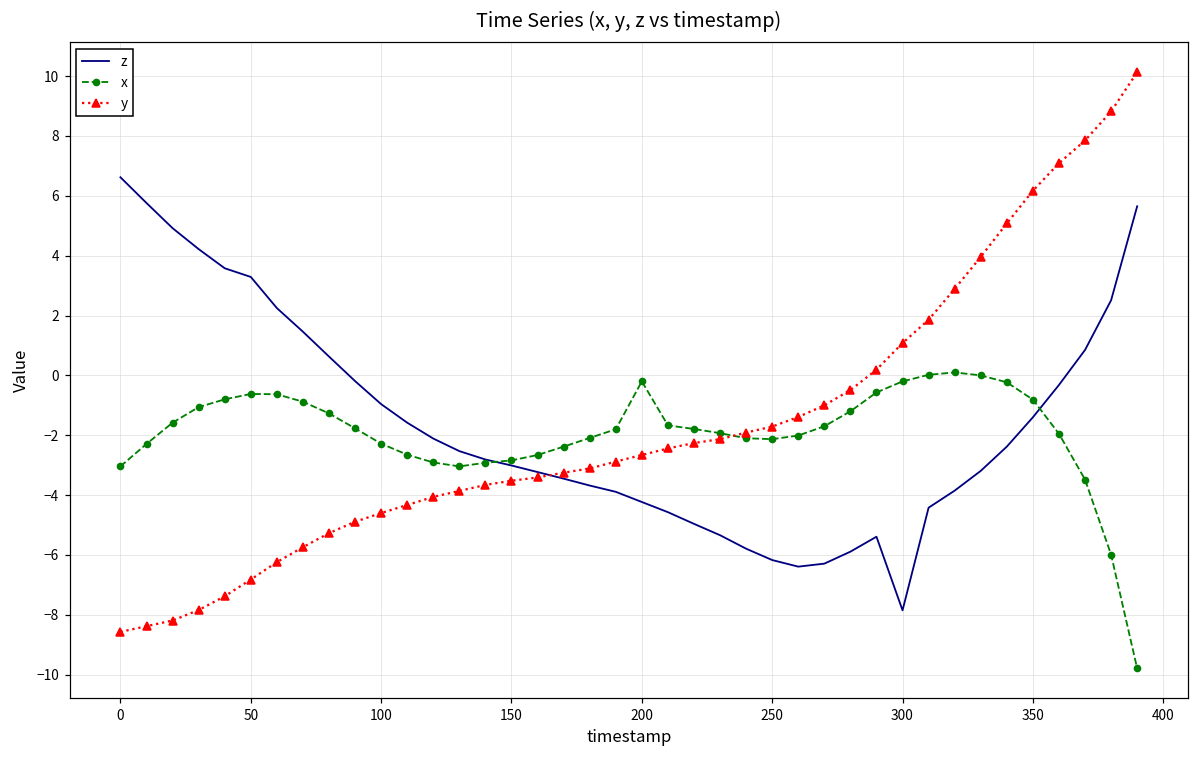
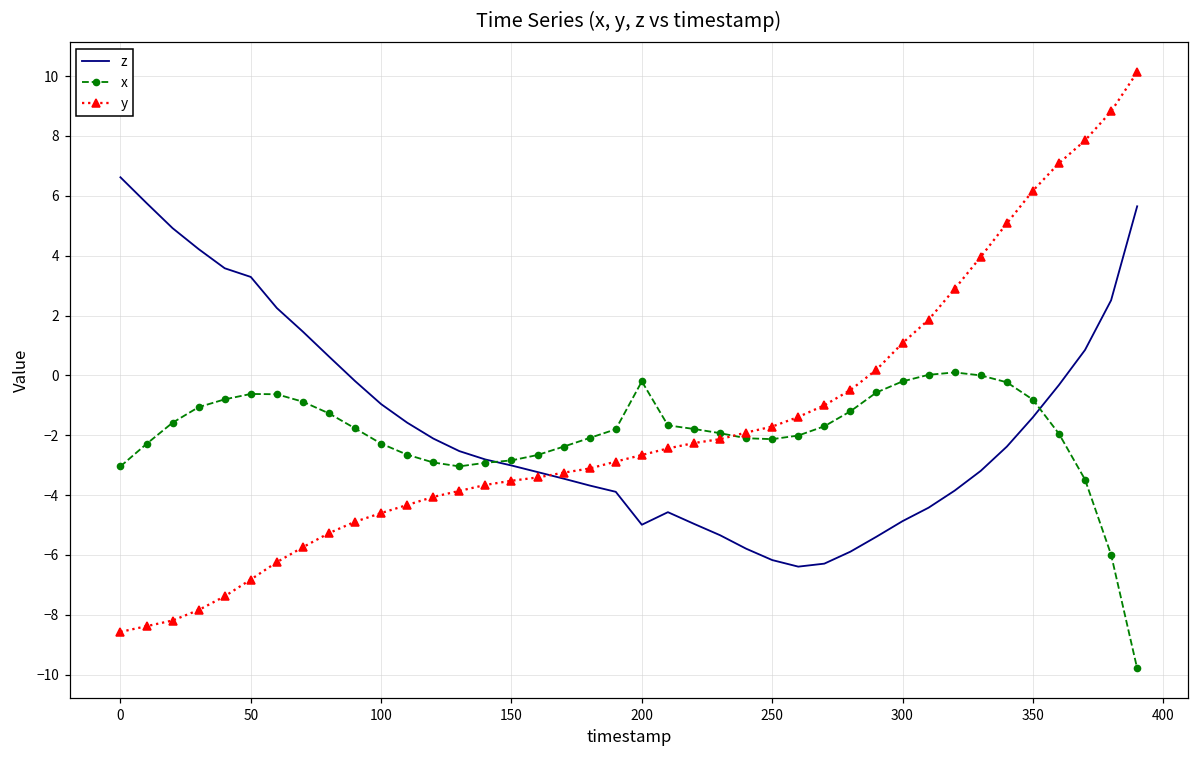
z, 200: -4.2 -> -5.0
z, 300: -7.9 -> -4.9
